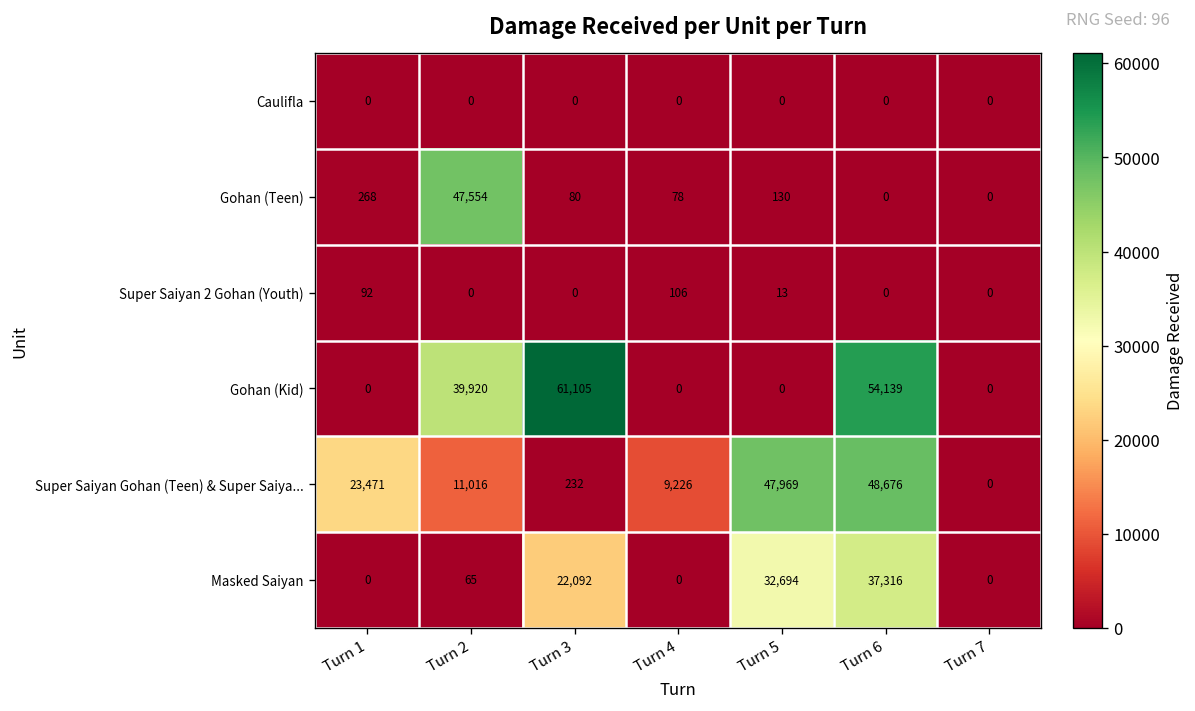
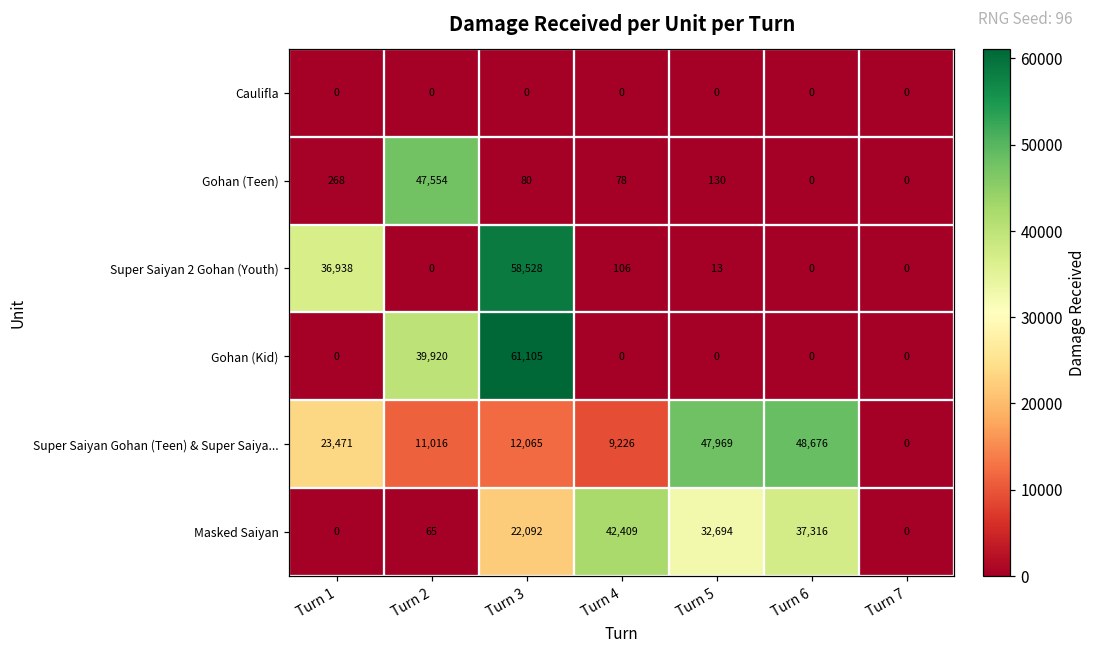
Super Saiyan 2 Gohan (Youth), Turn 1: 92 -> 36,938
Super Saiyan 2 Gohan (Youth), Turn 3: 0 -> 58,528
Gohan (Kid), Turn 6: 54,139 -> 0
Super Saiyan Gohan (Teen) & Super Saiya..., Turn 3: 232 -> 12,065
Masked Saiyan, Turn 4: 0 -> 42,409
